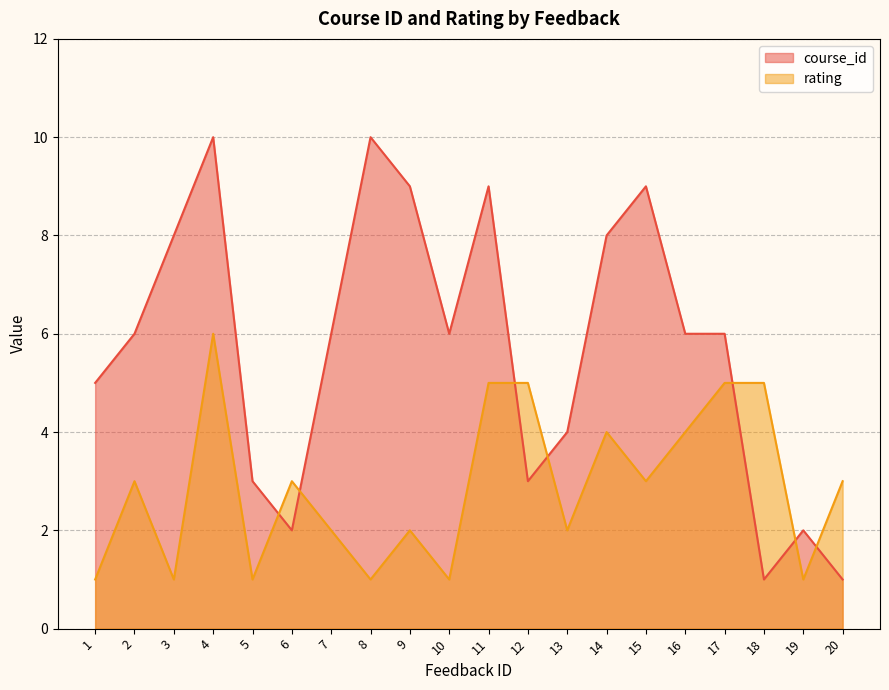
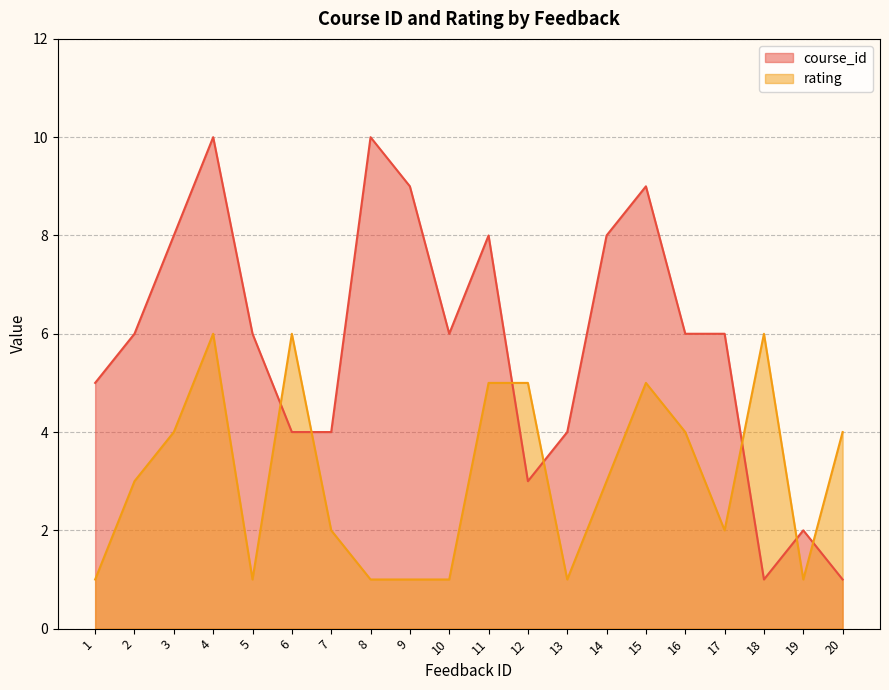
rating, 3: 1 -> 4
course_id, 5: 3 -> 6
course_id, 6: 2 -> 4
rating, 6: 3 -> 6
course_id, 7: 6 -> 4
rating, 9: 2 -> 1
course_id, 11: 9 -> 8
rating, 13: 2 -> 1
rating, 14: 4 -> 3
rating, 15: 3 -> 5
rating, 17: 5 -> 2
rating, 18: 5 -> 6
rating, 20: 3 -> 4
